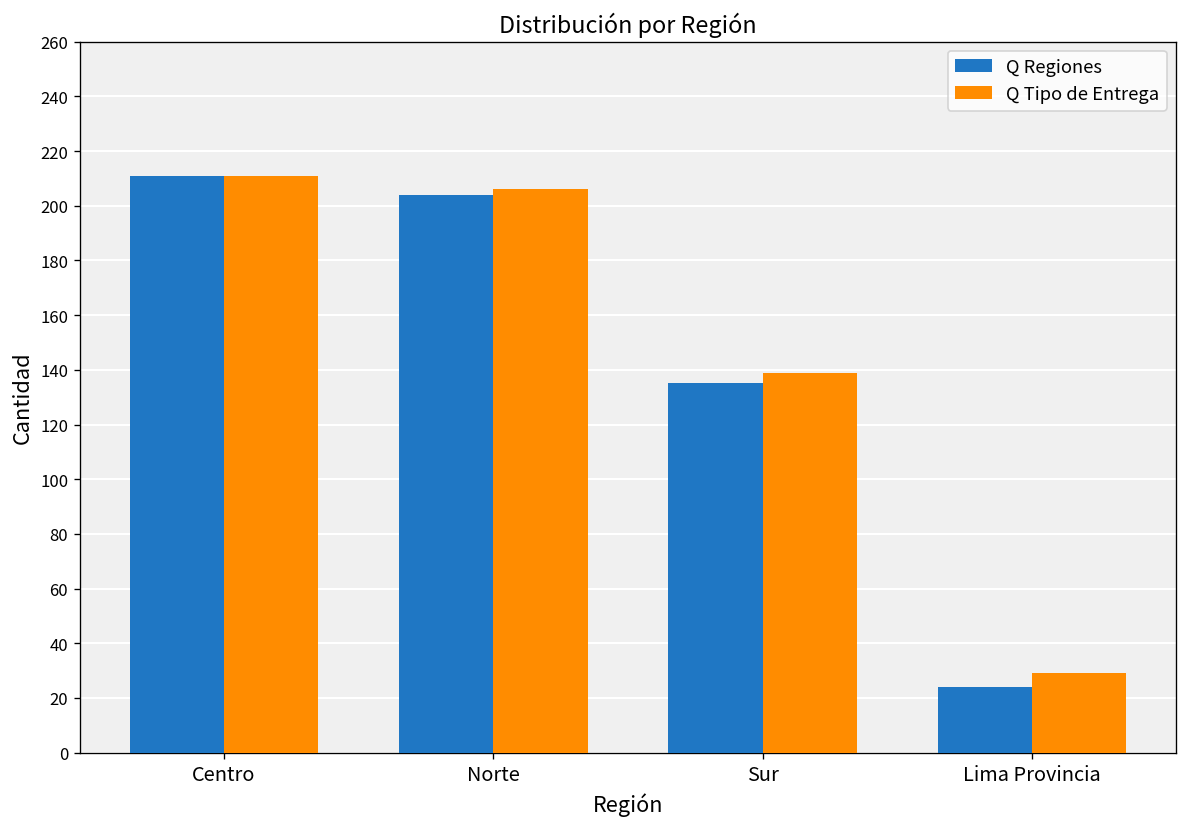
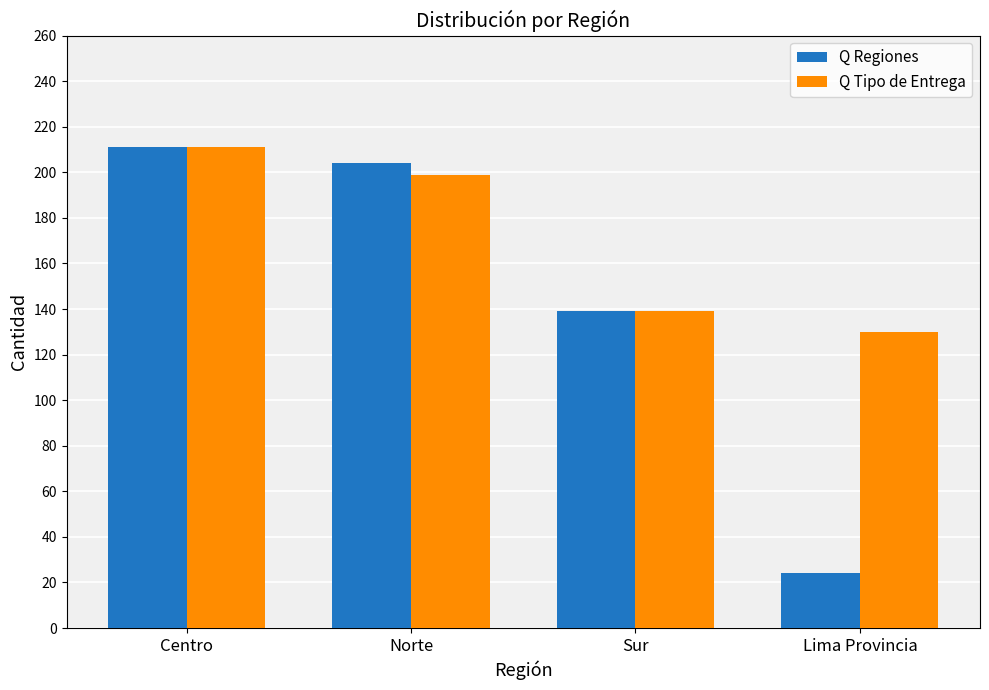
Q Tipo de Entrega, Norte: 206 -> 199
Q Regiones, Sur: 135 -> 139
Q Tipo de Entrega, Lima Provincia: 29 -> 130
